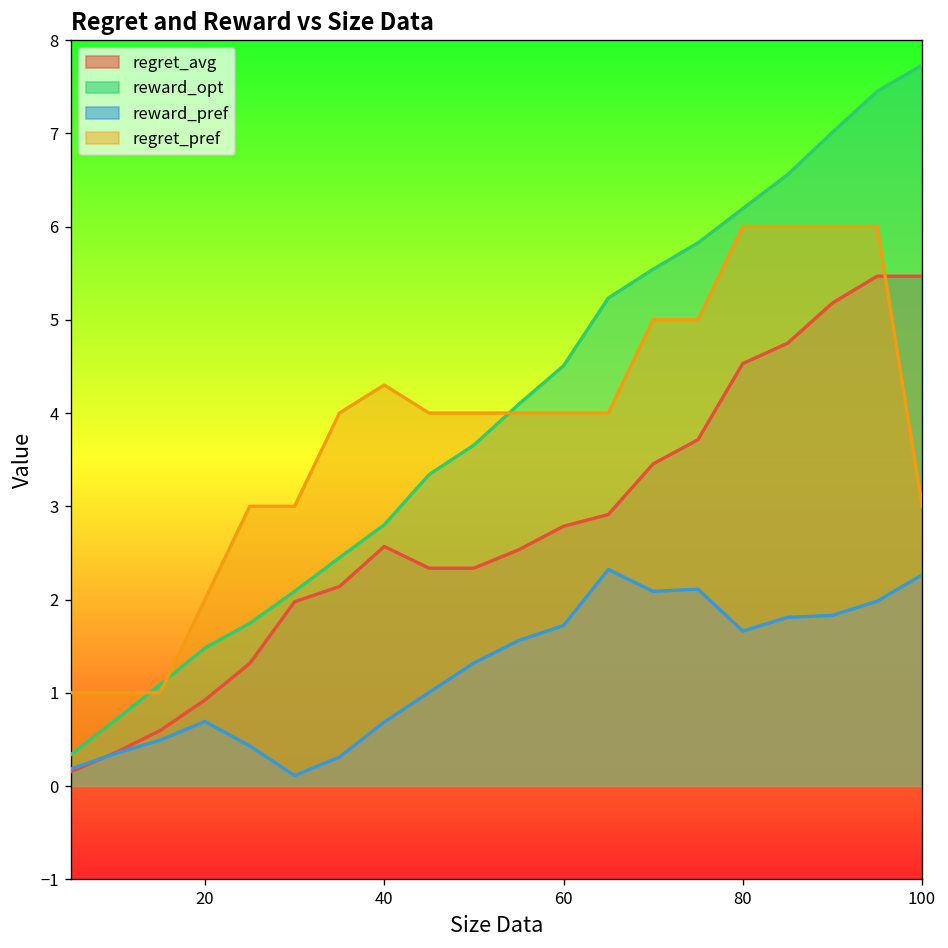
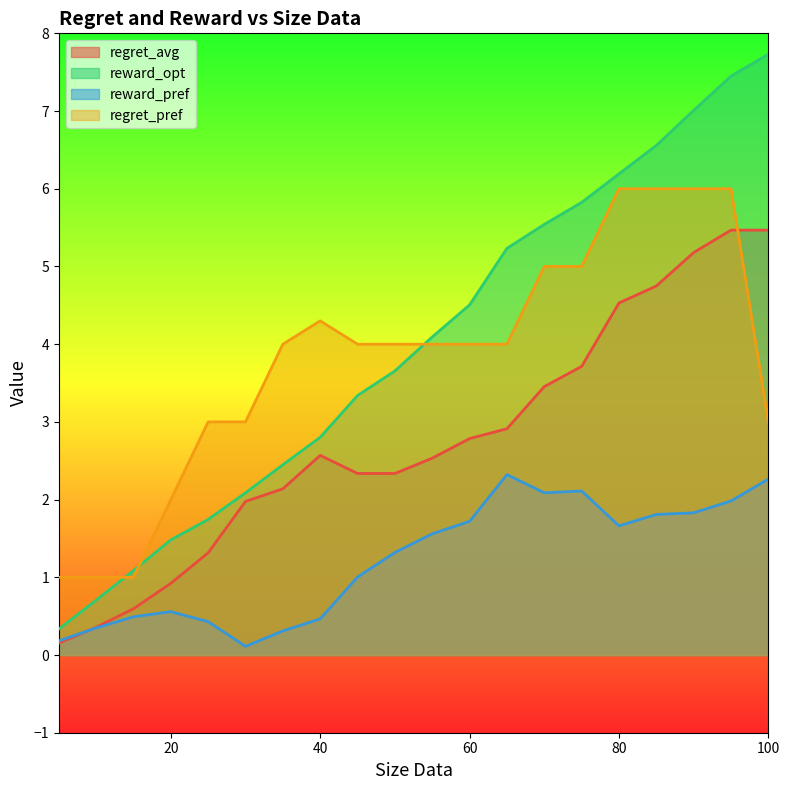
reward_pref, 20: 0.7 -> 0.6
reward_pref, 40: 0.7 -> 0.5
